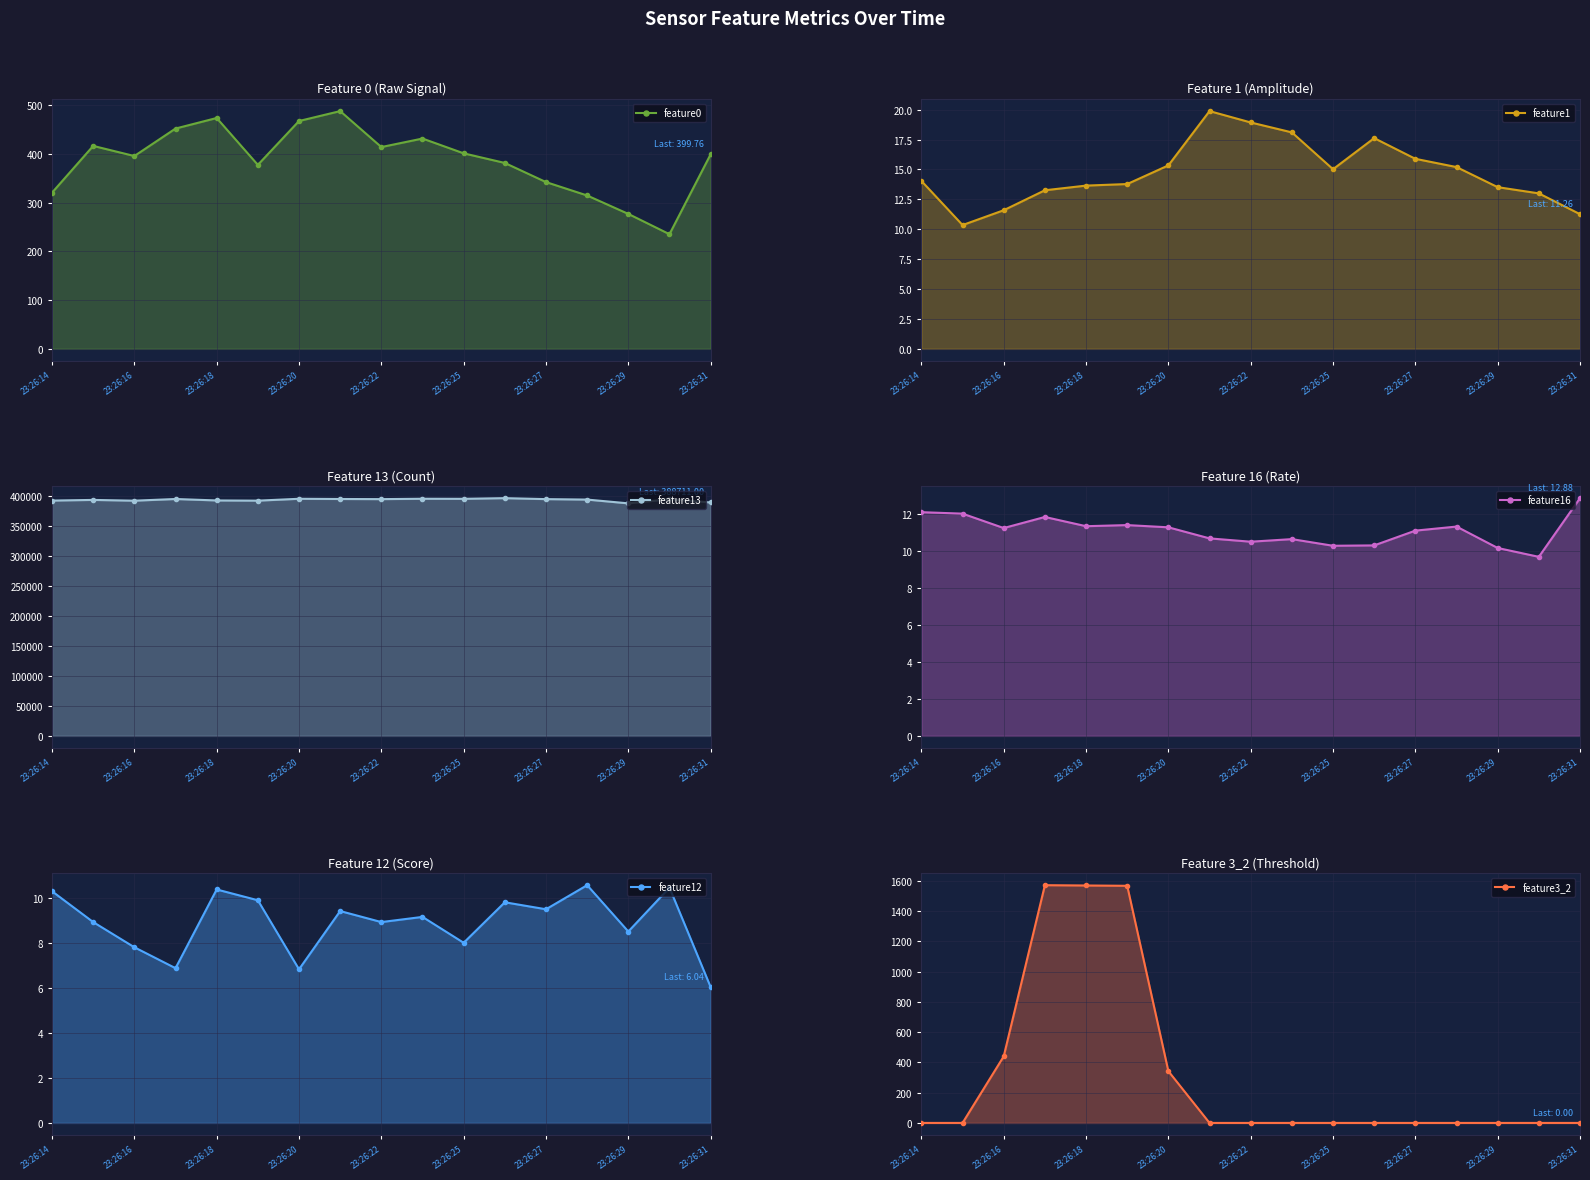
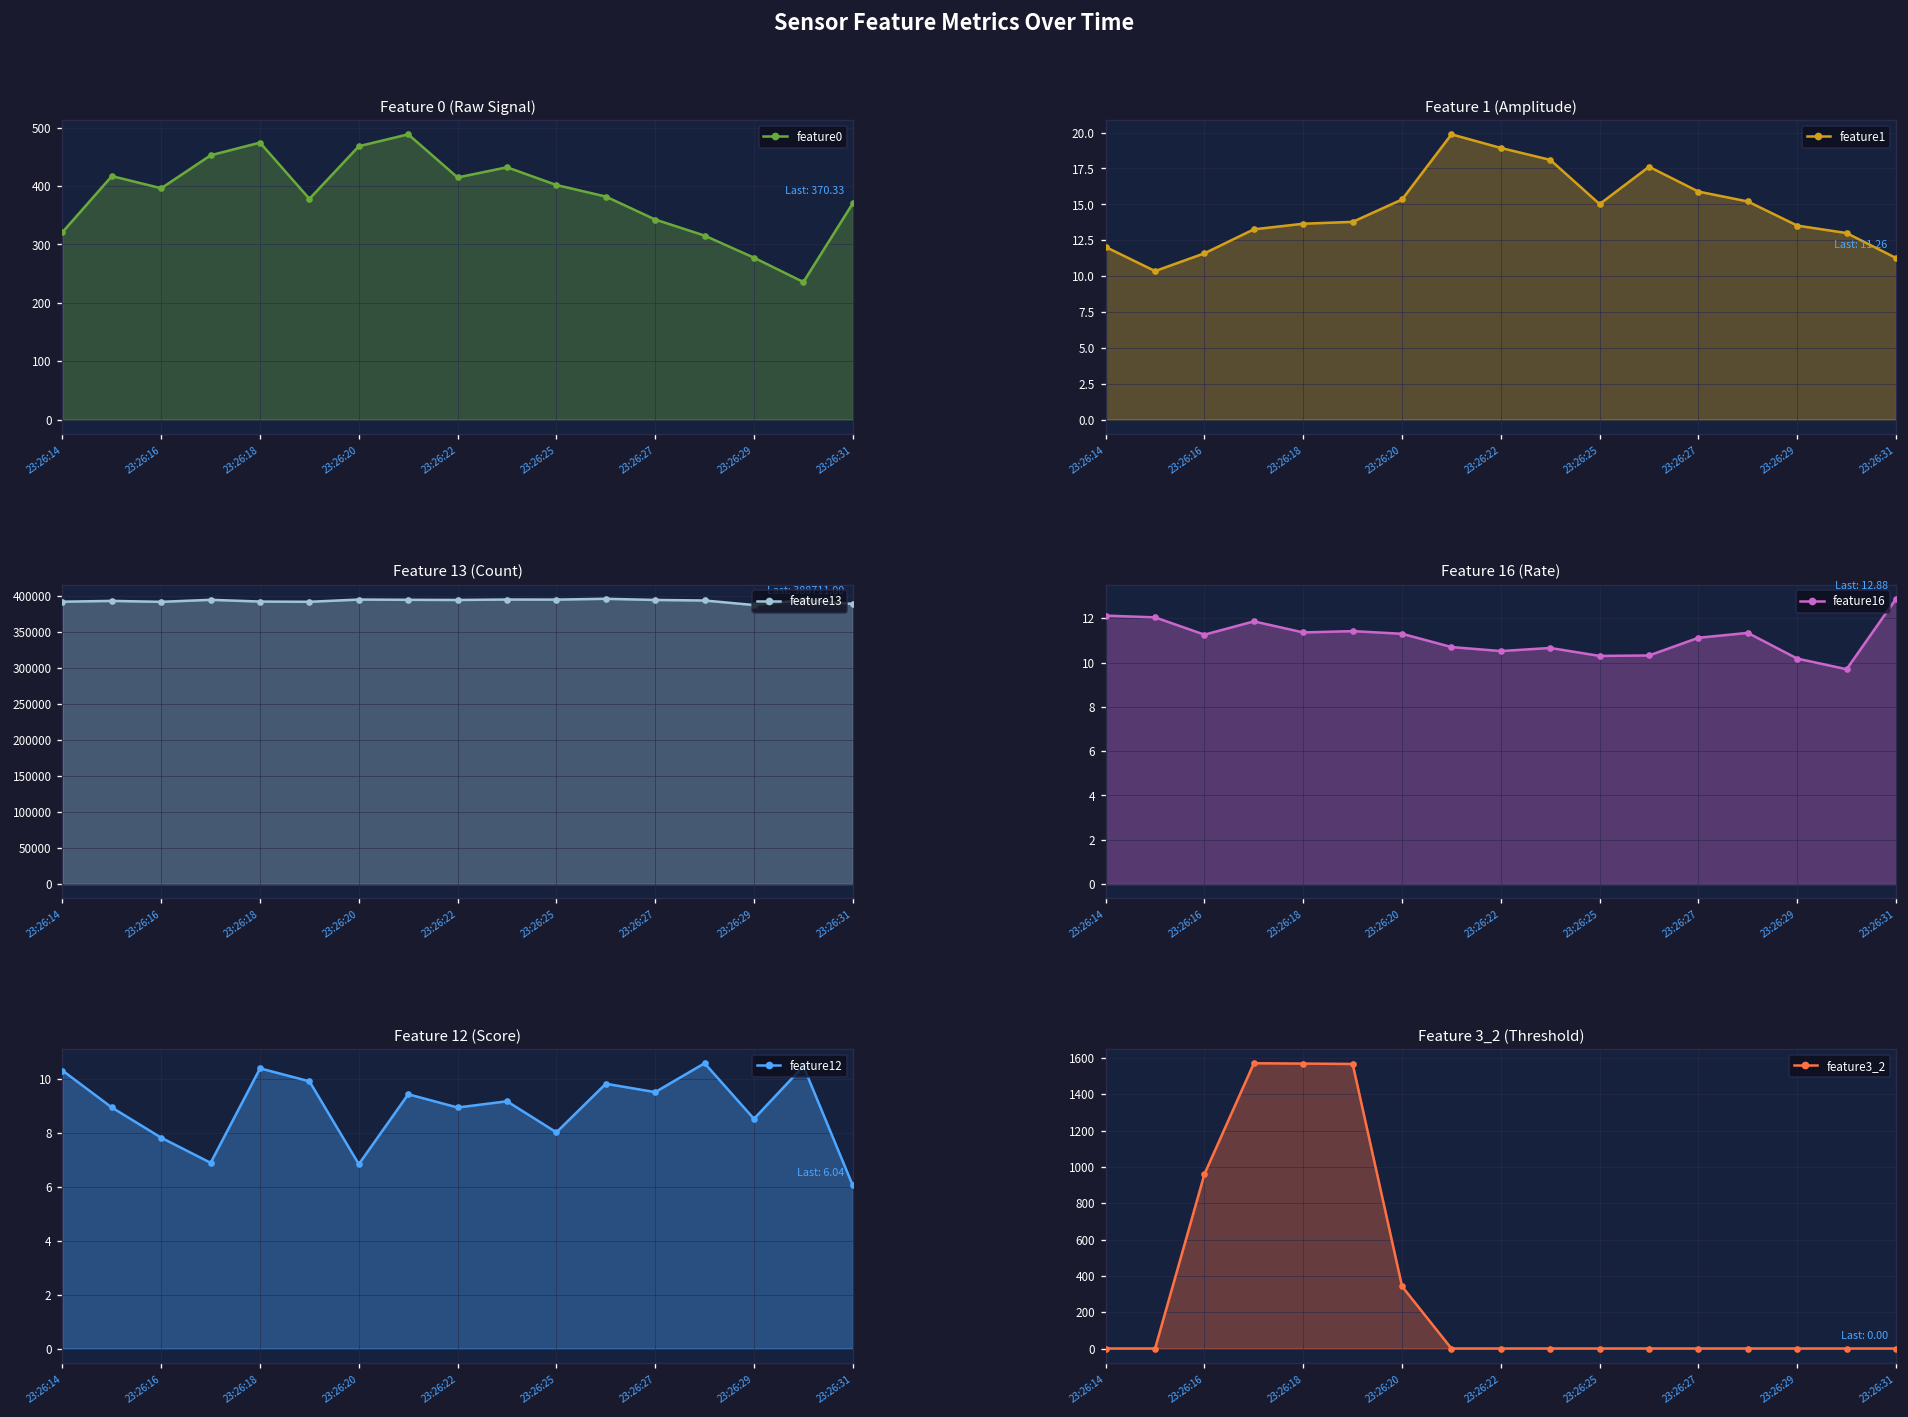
Feature 0 (Raw Signal), 23:26:31: 399.76 -> 370.33
Feature 1 (Amplitude), 23:26:14: 14.0 -> 12.0
Feature 3_2 (Threshold), 23:26:16: 440 -> 960
